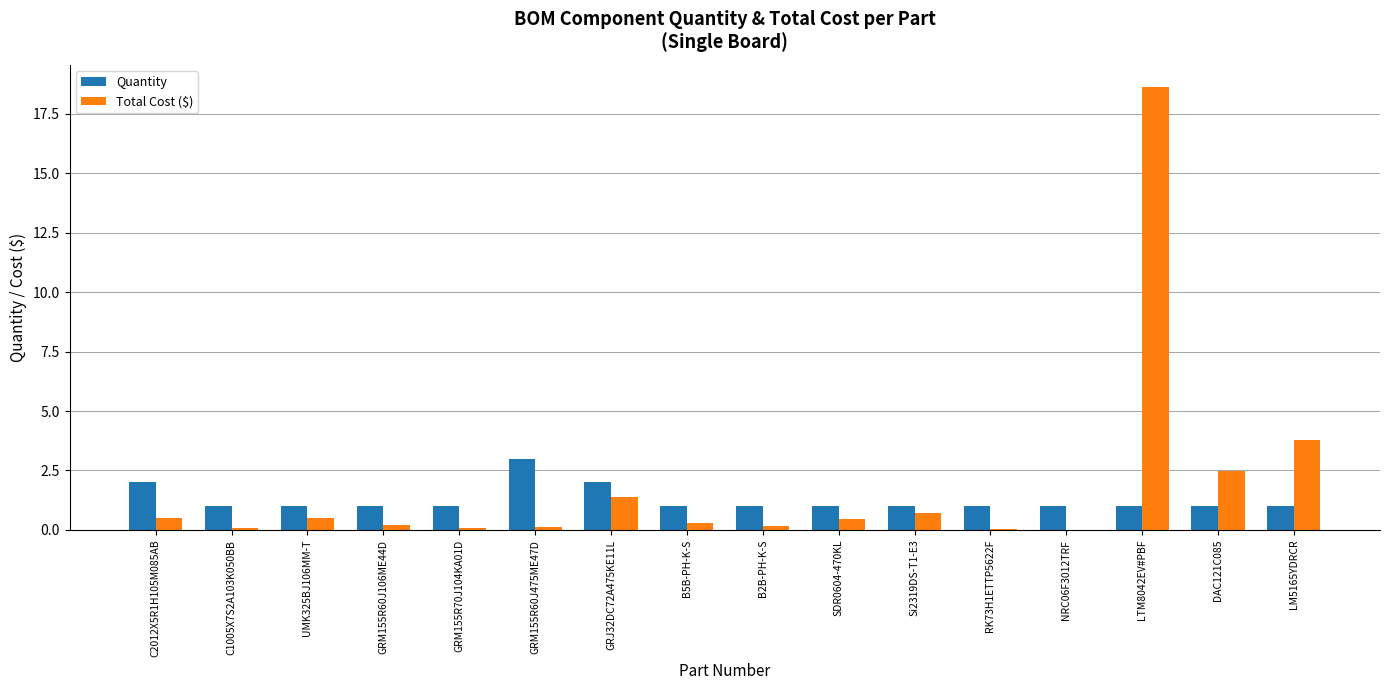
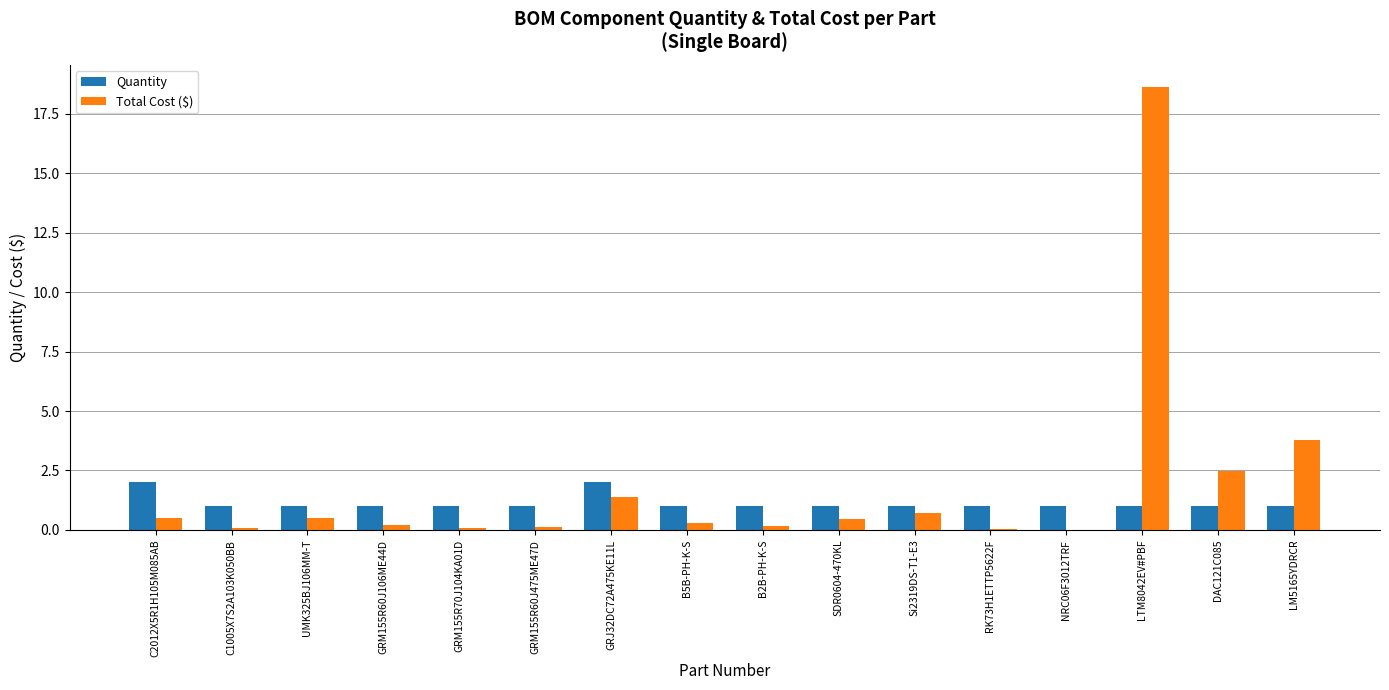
Quantity, GRM155R60J475ME47D: 3 -> 1
